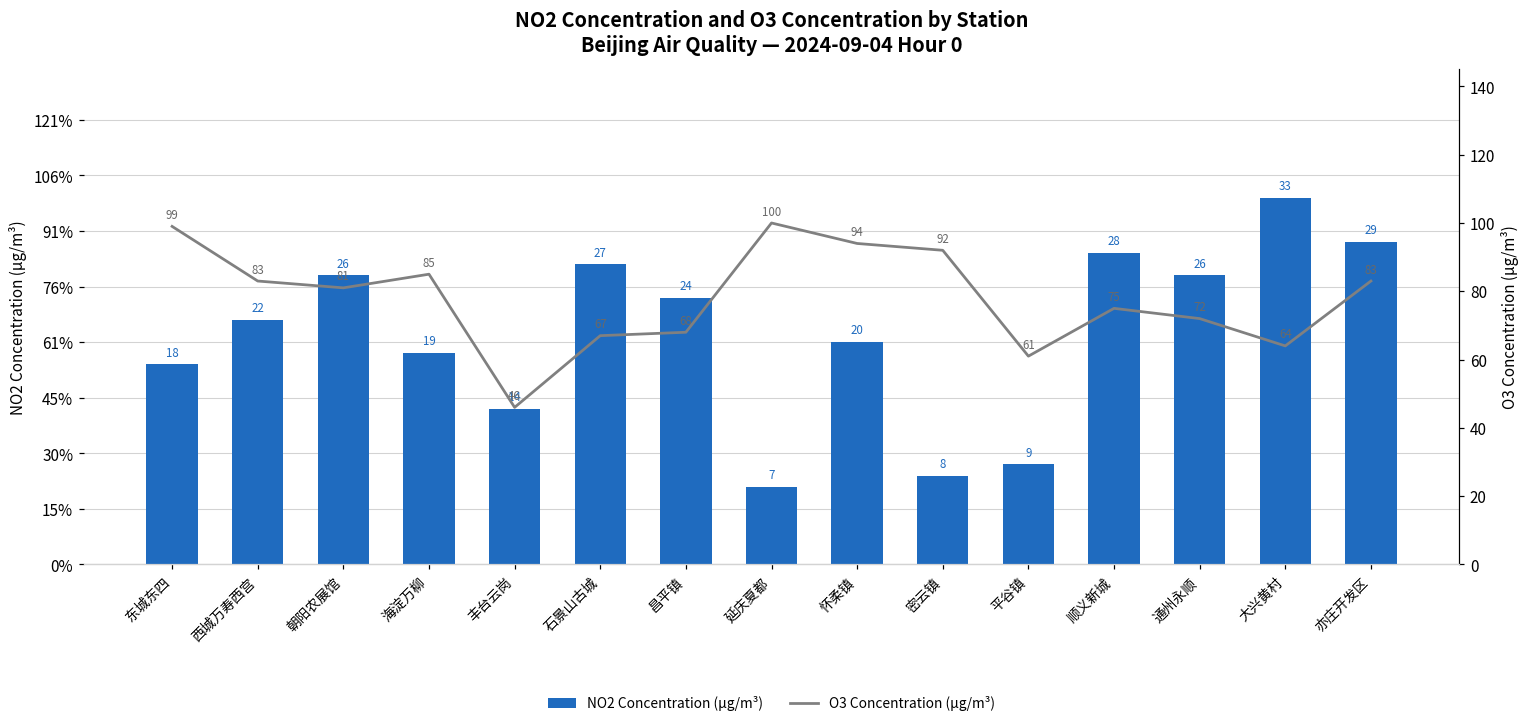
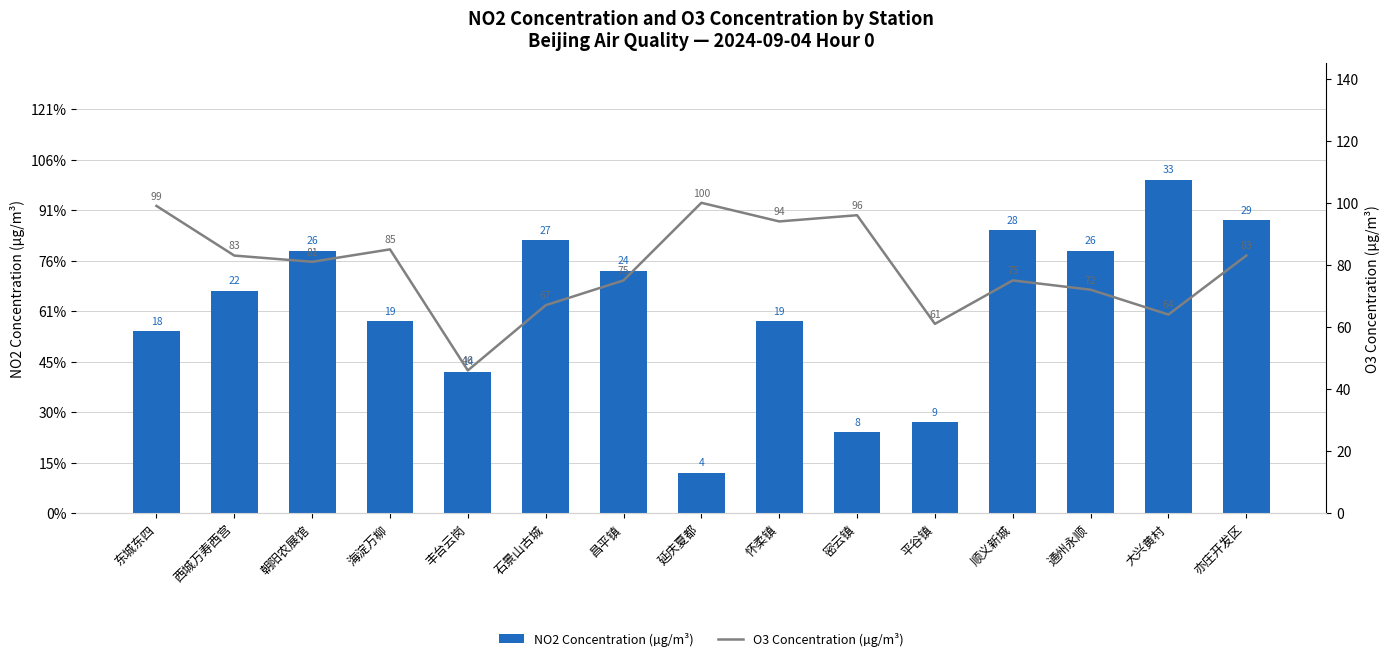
NO2 Concentration (µg/m³), 延庆夏都: 7 -> 4
NO2 Concentration (µg/m³), 怀柔镇: 20 -> 19
O3 Concentration (µg/m³), 昌平镇: 68 -> 75
O3 Concentration (µg/m³), 密云镇: 92 -> 96
